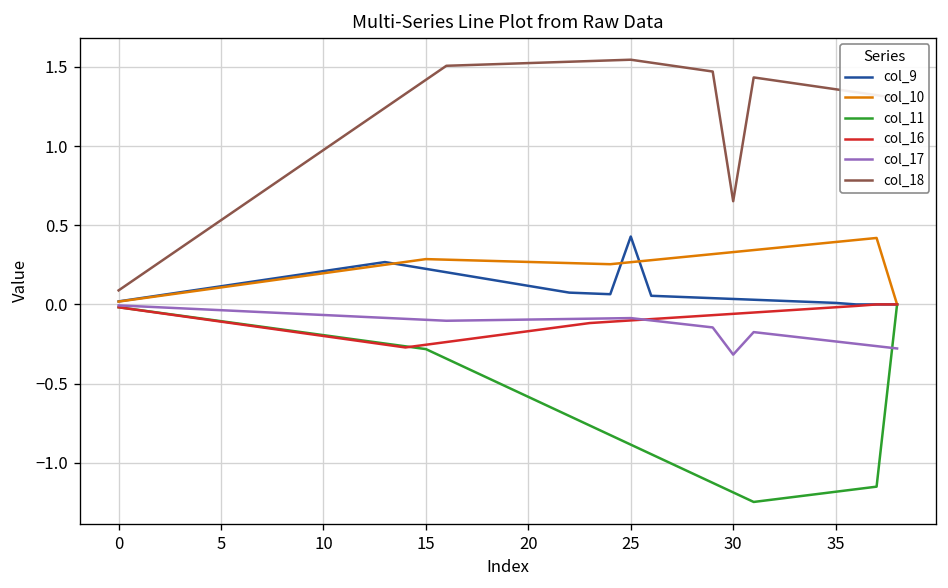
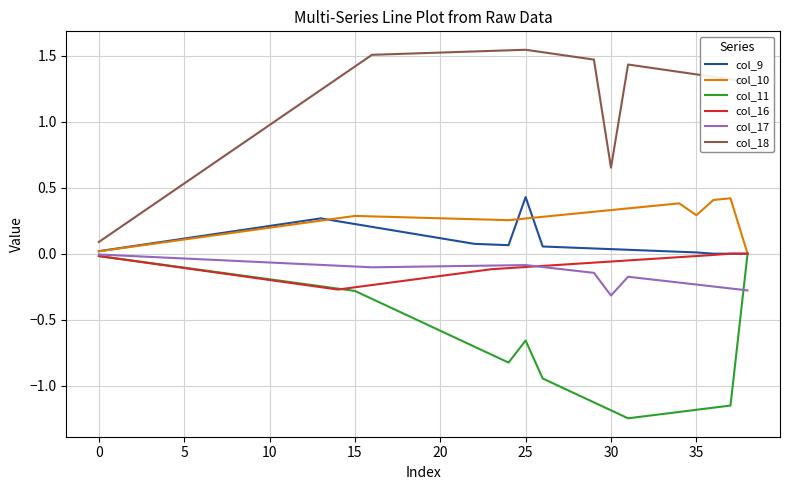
col_11, 25: -0.89 -> -0.66
col_10, 35: 0.39 -> 0.29
